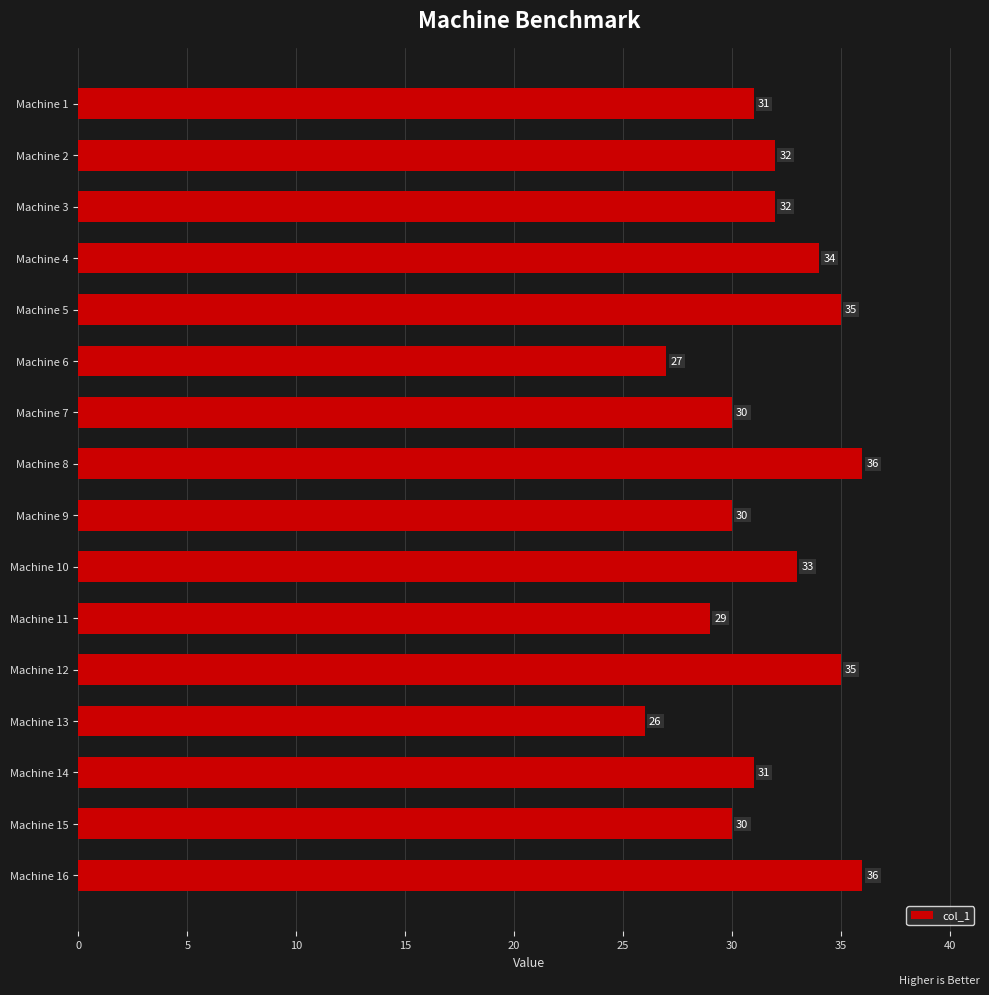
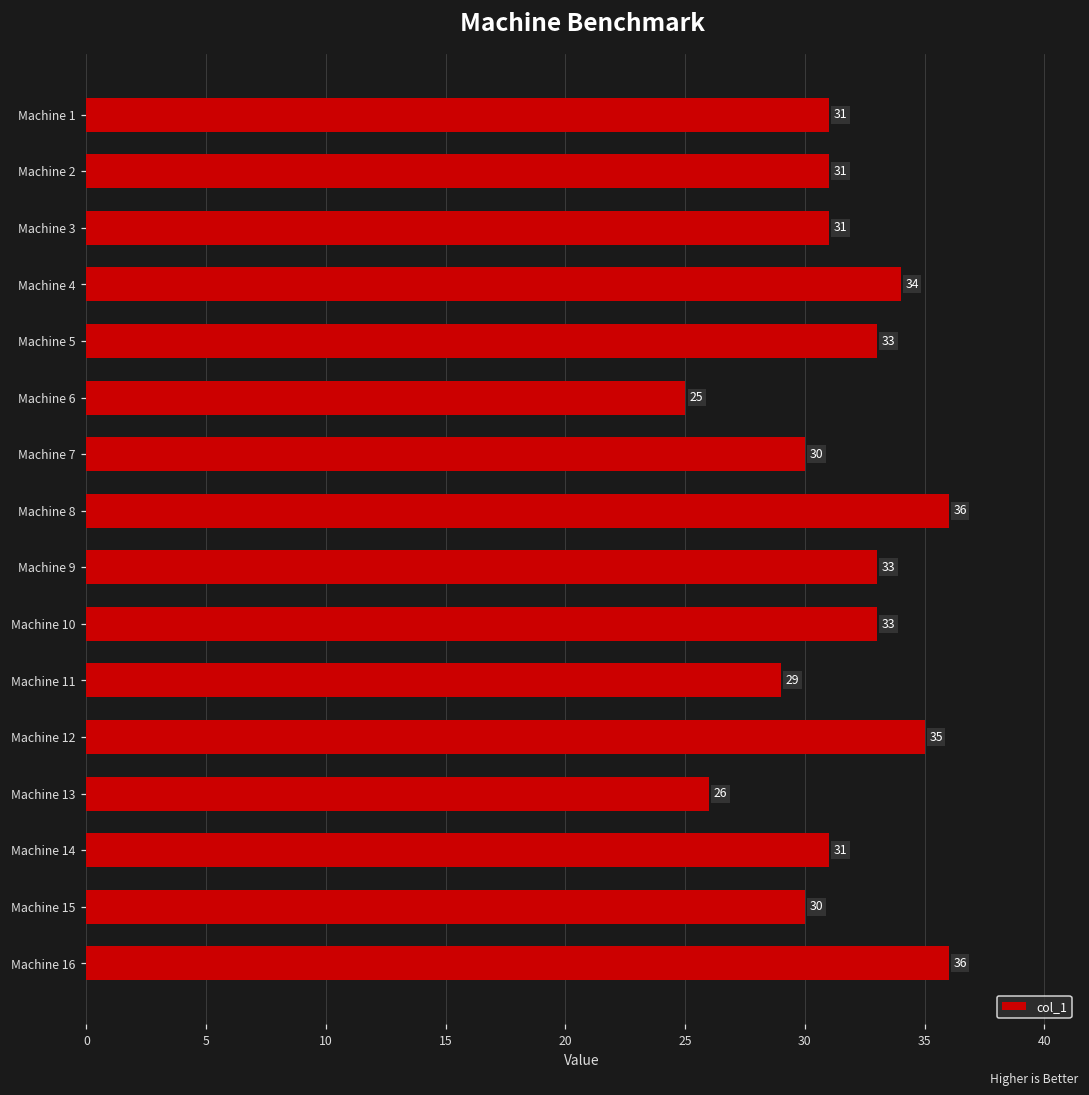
Machine 2: 32 -> 31
Machine 3: 32 -> 31
Machine 5: 35 -> 33
Machine 6: 27 -> 25
Machine 9: 30 -> 33
